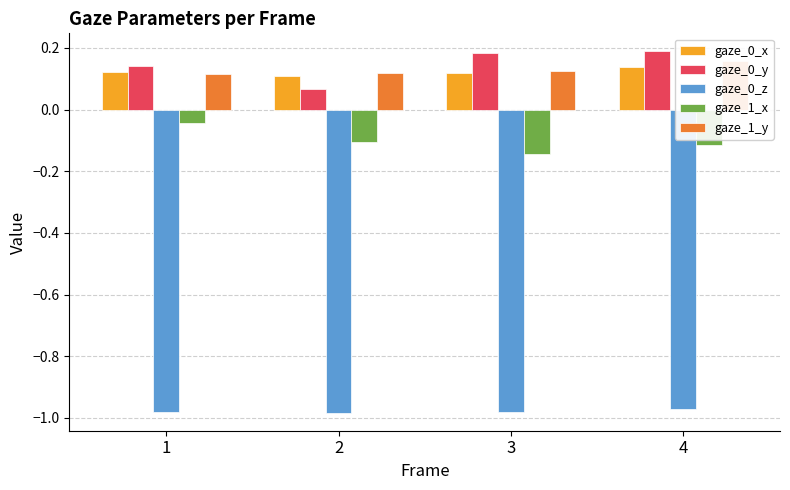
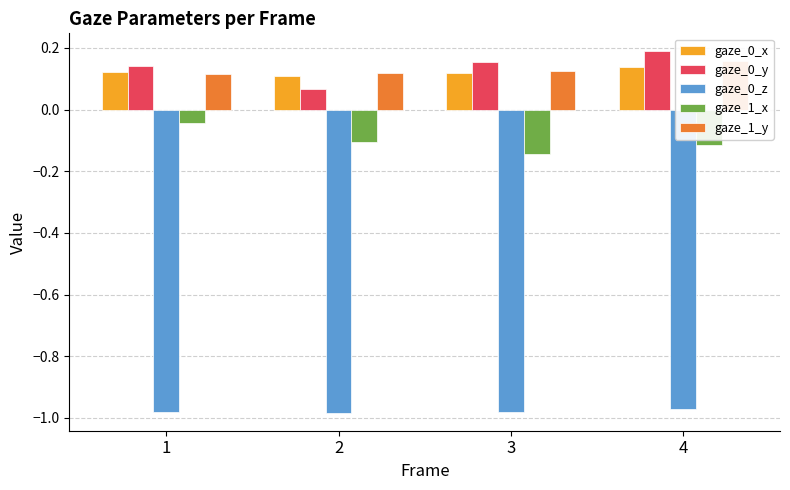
gaze_0_y, 3: 0.18 -> 0.16
